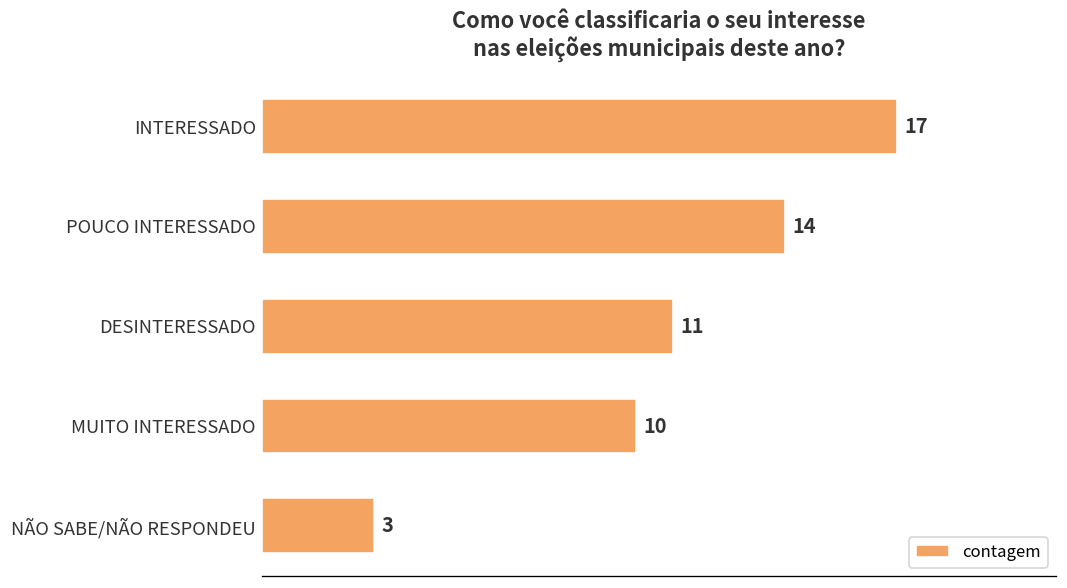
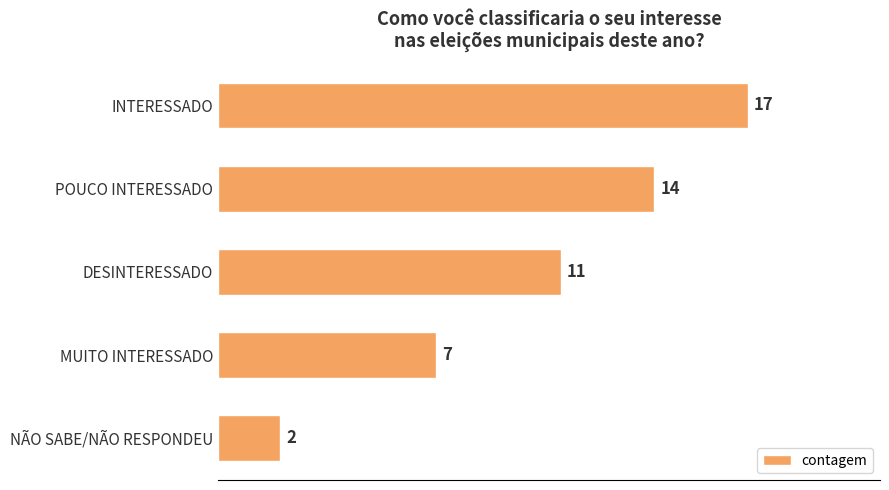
MUITO INTERESSADO: 10 -> 7
NÃO SABE/NÃO RESPONDEU: 3 -> 2
